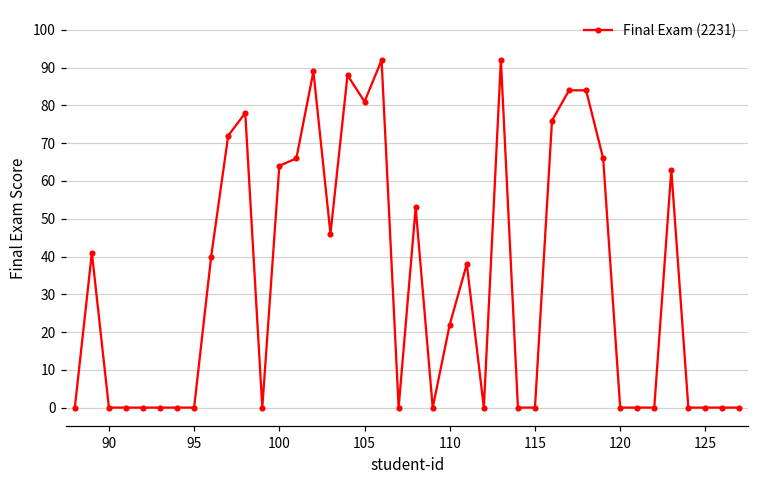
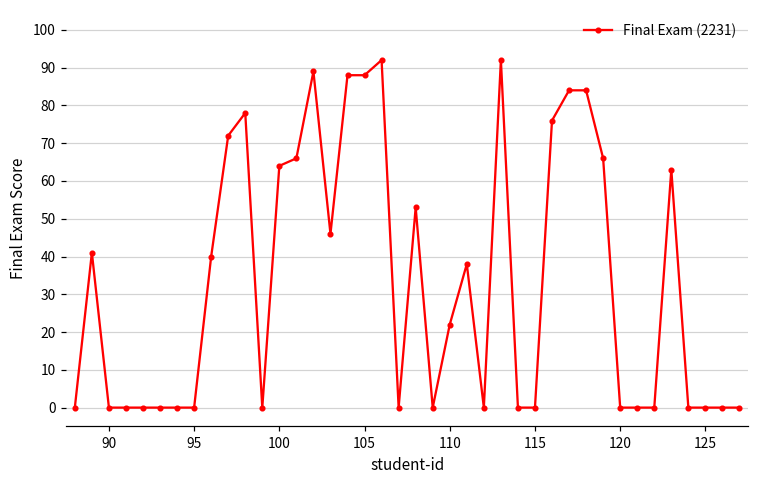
105: 81 -> 88
